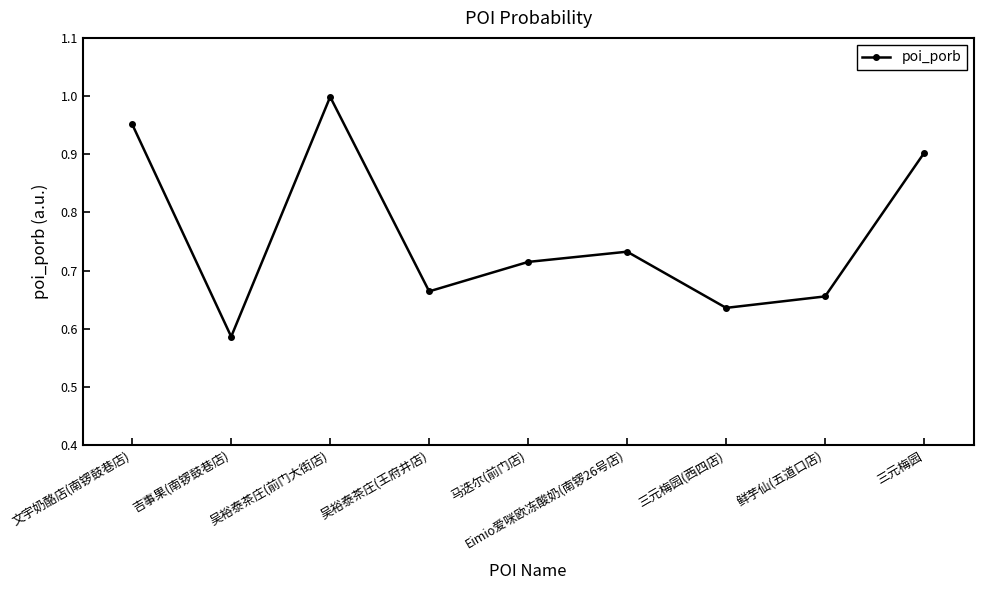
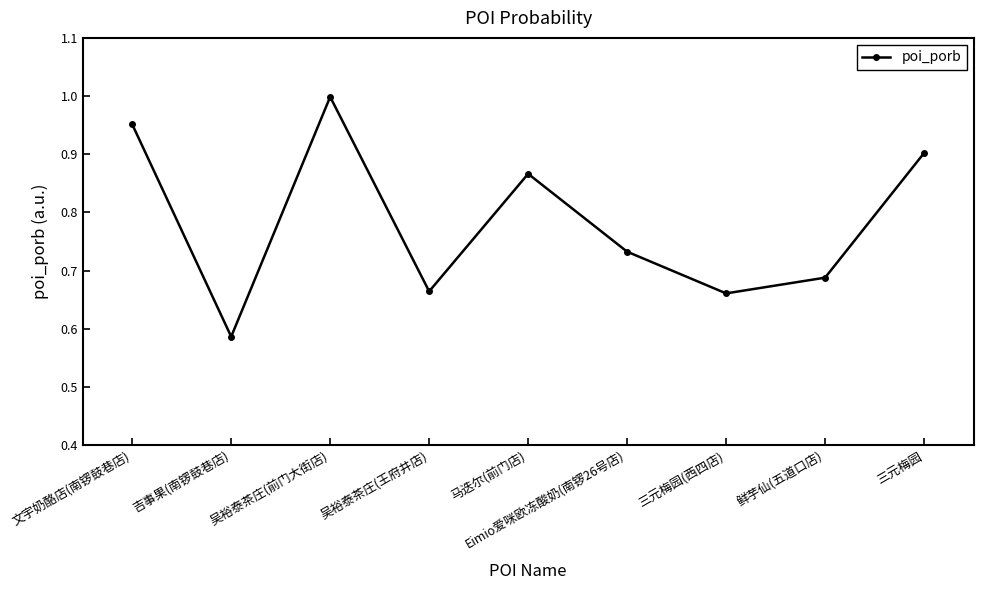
马迭尔(前门店): 0.71 -> 0.87
三元梅园(西四店): 0.64 -> 0.66
鲜芋仙(五道口店): 0.66 -> 0.69
